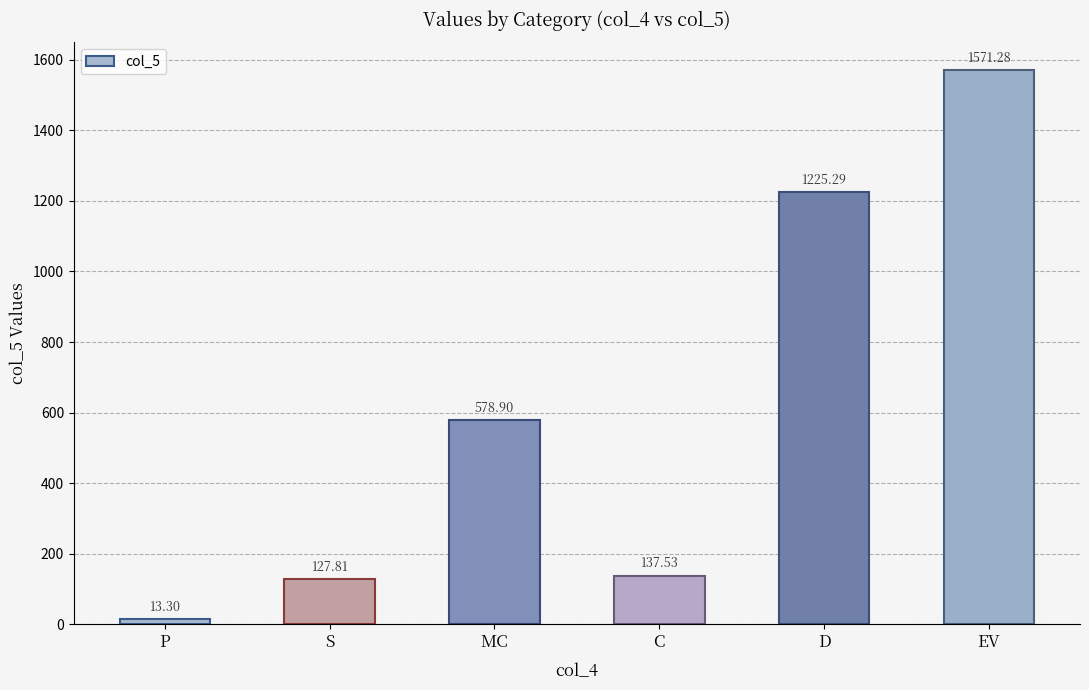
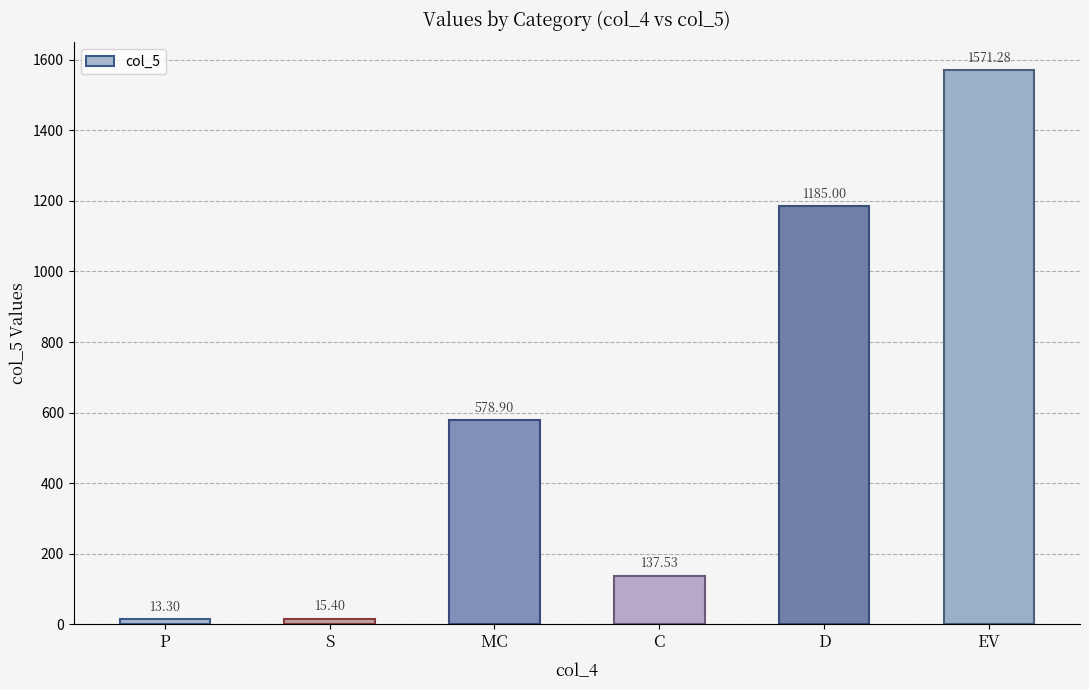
S: 127.81 -> 15.40
D: 1225.29 -> 1185.00
